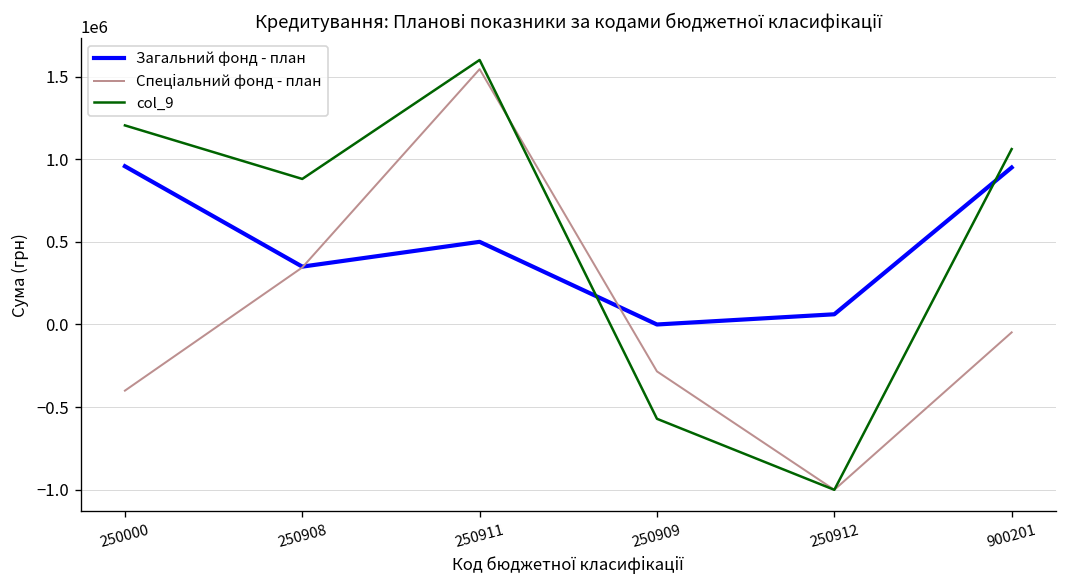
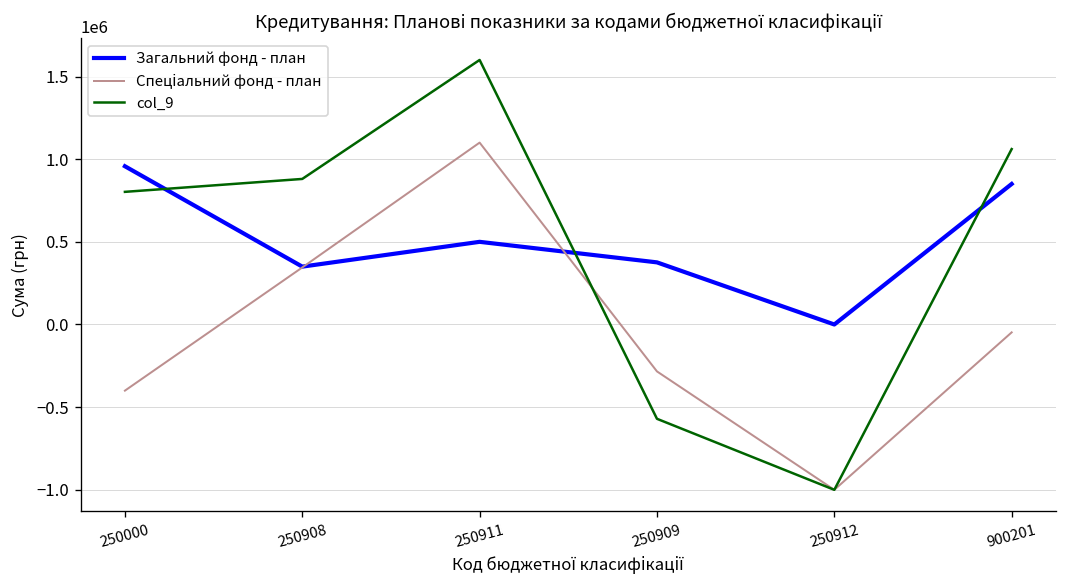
col_9, 250000: 1200000 -> 800000
Спеціальний фонд - план, 250911: 1540000 -> 1100000
Загальний фонд - план, 250909: 0 -> 380000
Загальний фонд - план, 250912: 60000 -> 0
Загальний фонд - план, 900201: 950000 -> 850000
